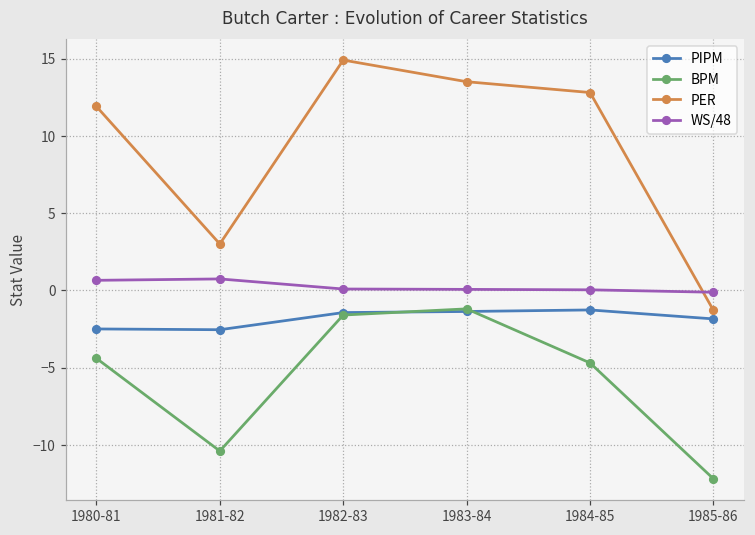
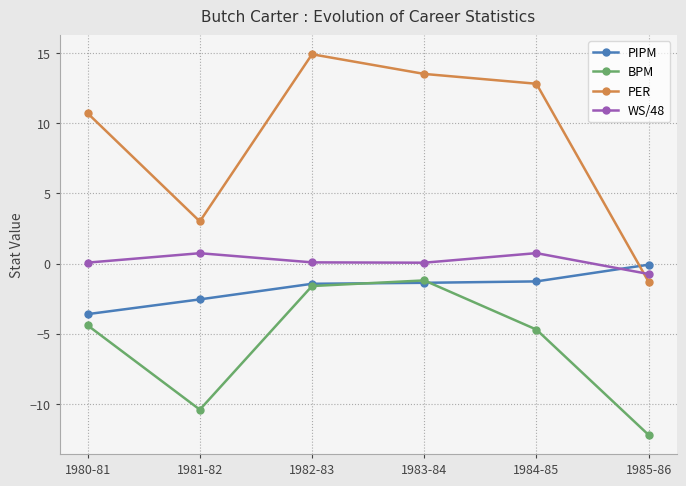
PIPM, 1980-81: -2.5 -> -3.6
PER, 1980-81: 11.9 -> 10.7
WS/48, 1980-81: 0.6 -> 0.1
WS/48, 1984-85: 0.0 -> 0.7
PIPM, 1985-86: -1.9 -> -0.1
WS/48, 1985-86: -0.1 -> -0.7
